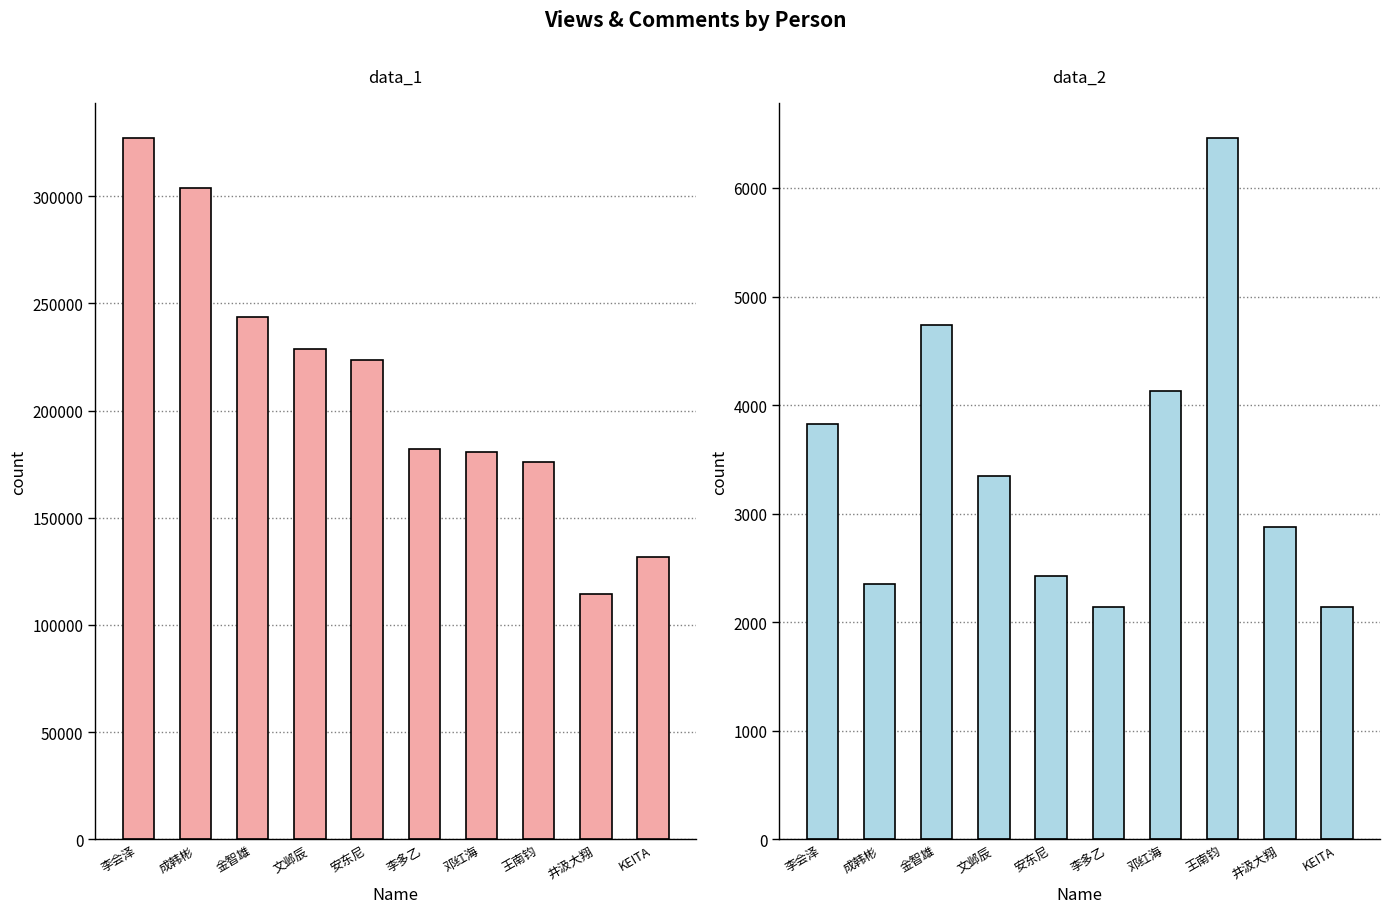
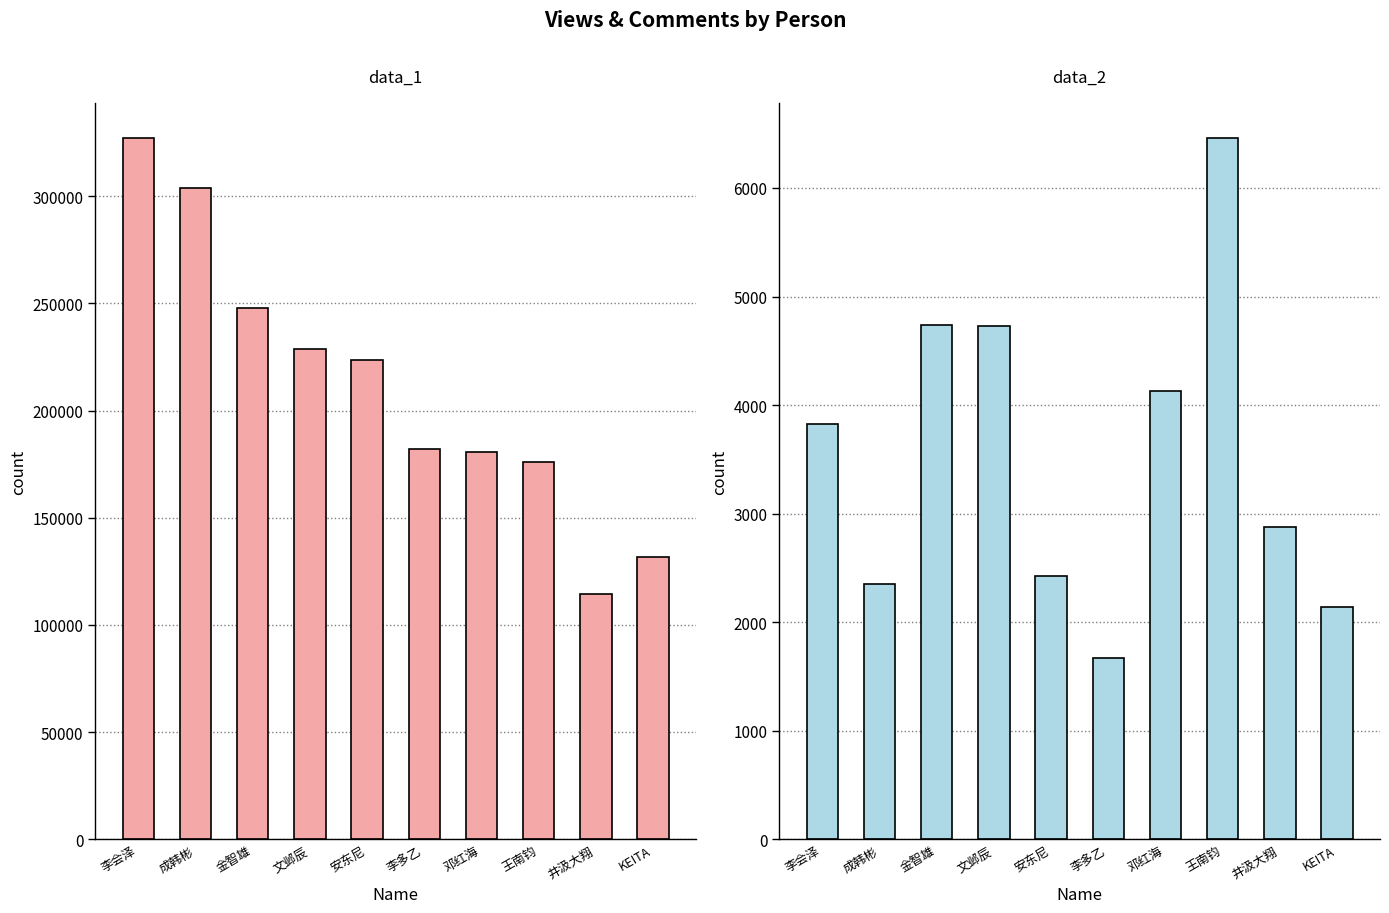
data_1, 金智雄: 244000 -> 248000
data_2, 文邺辰: 3340 -> 4730
data_2, 李多乙: 2140 -> 1670
